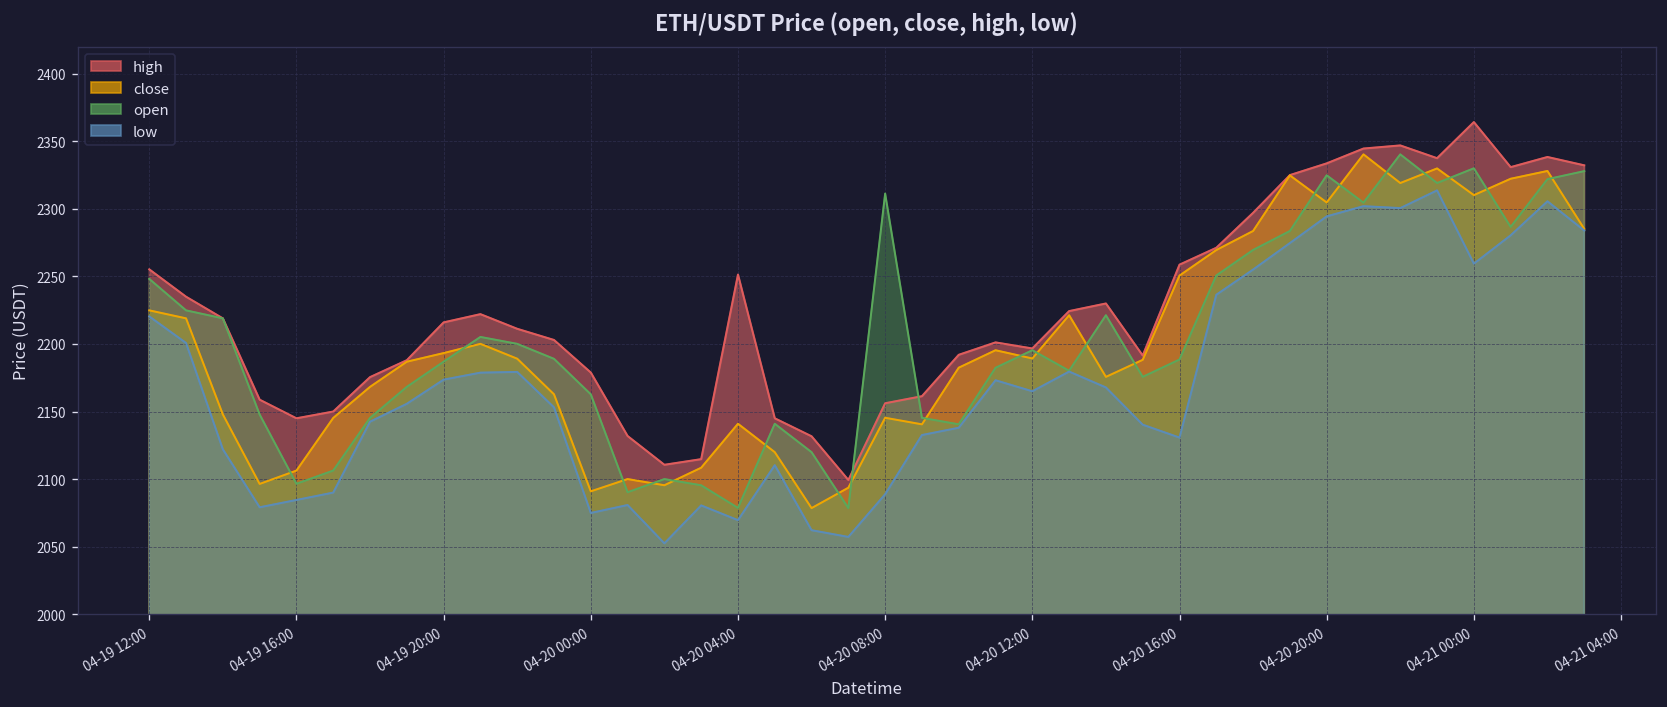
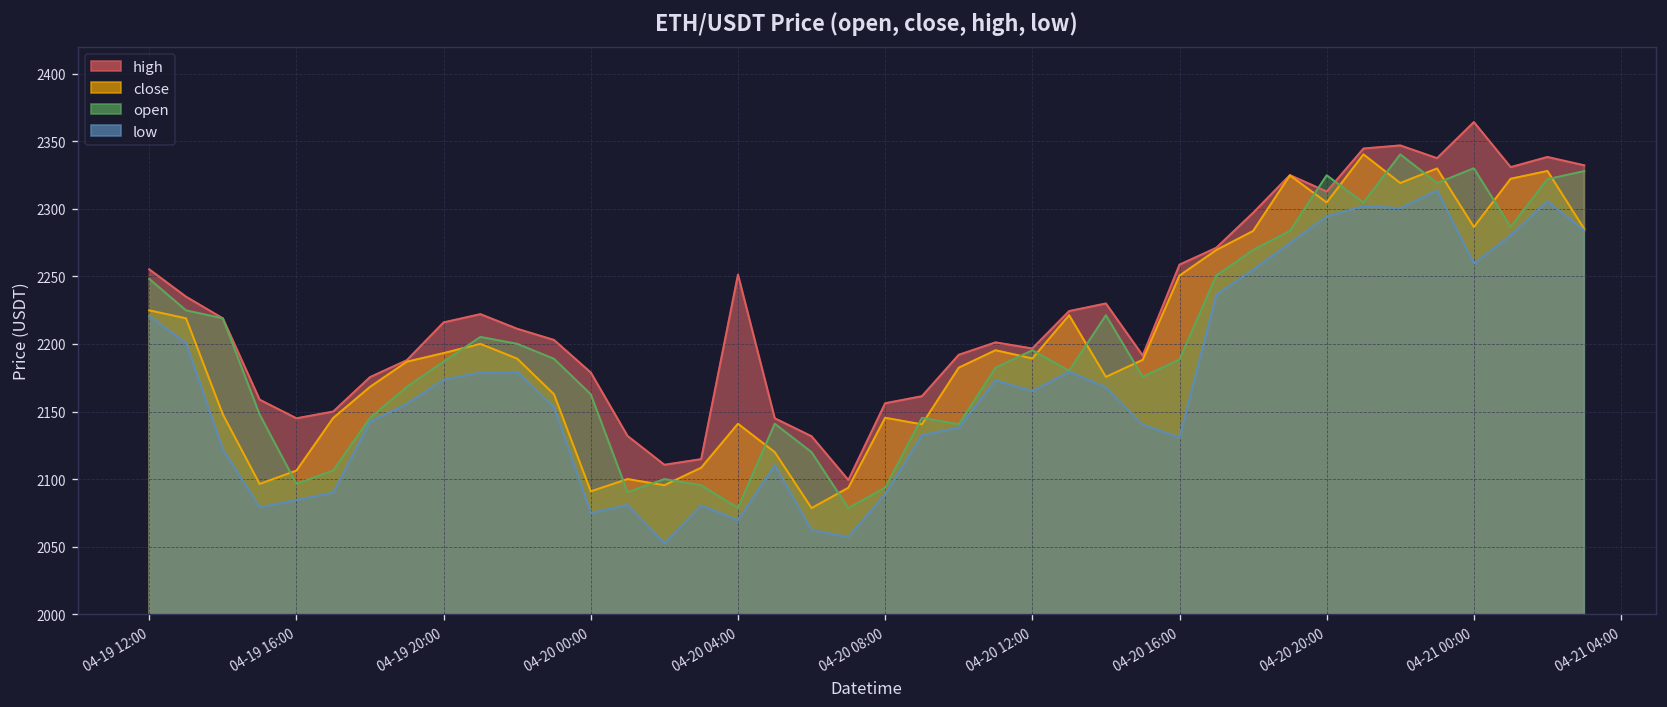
open, 04-20 08:00: 2311 -> 2094
high, 04-20 20:00: 2334 -> 2313
close, 04-21 00:00: 2310 -> 2287
